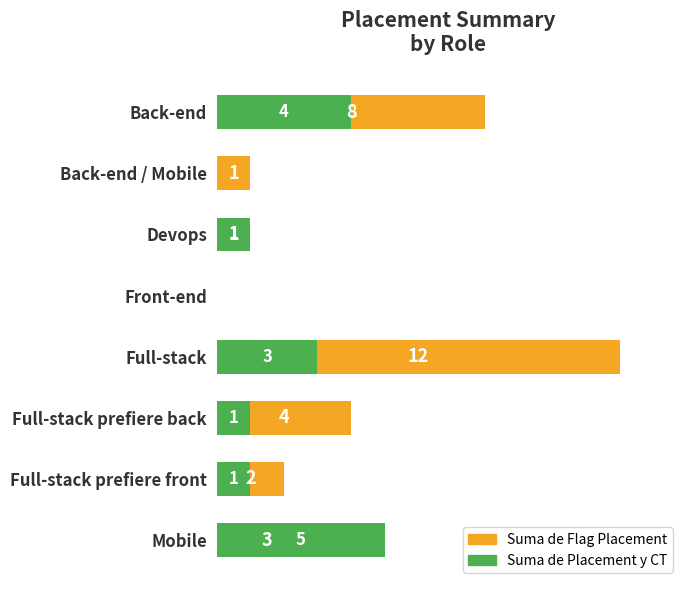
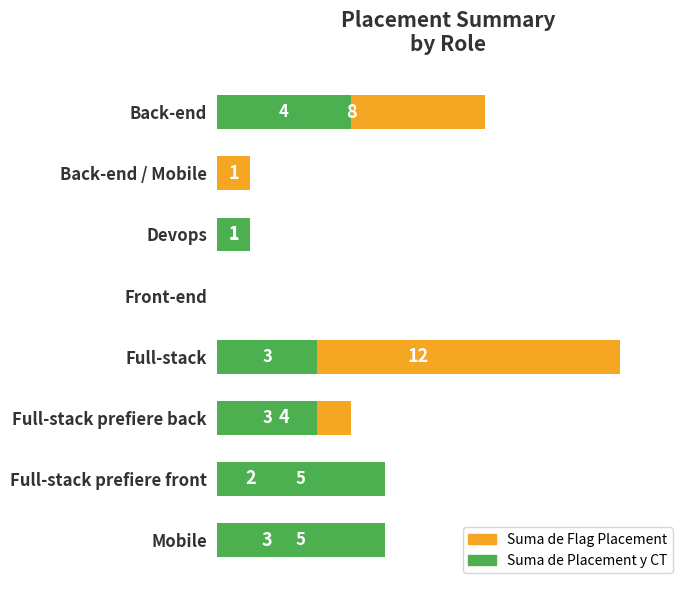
Suma de Placement y CT, Full-stack prefiere back: 1 -> 3
Suma de Placement y CT, Full-stack prefiere front: 1 -> 5
